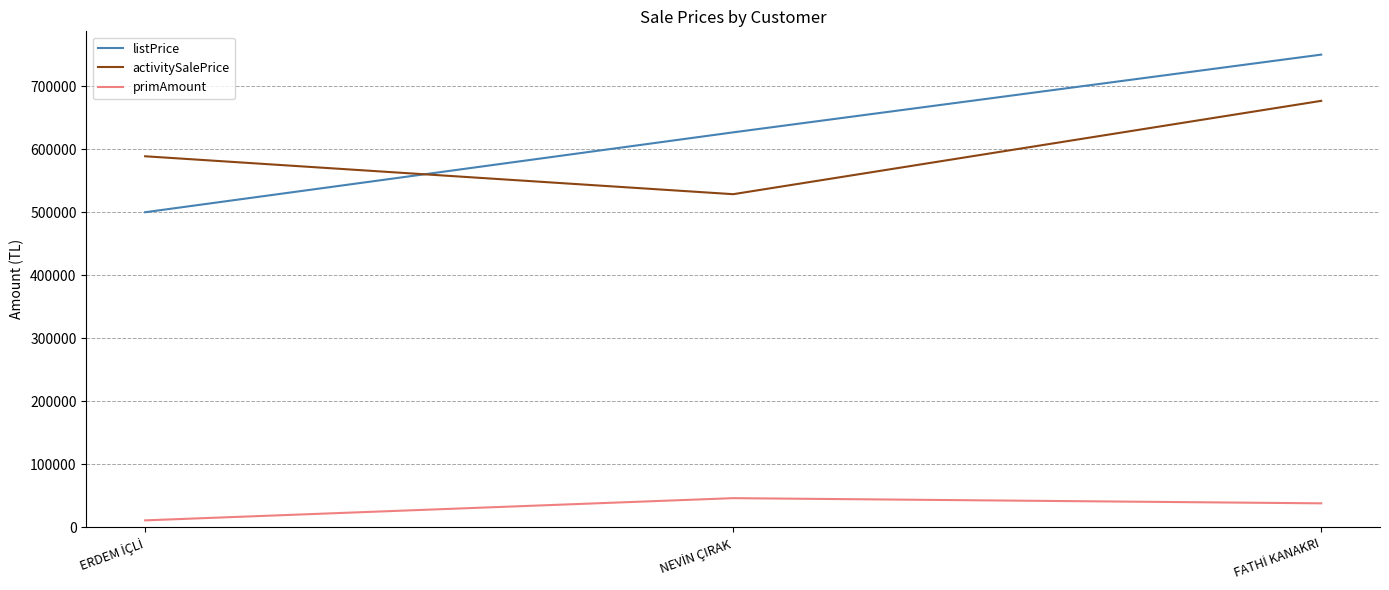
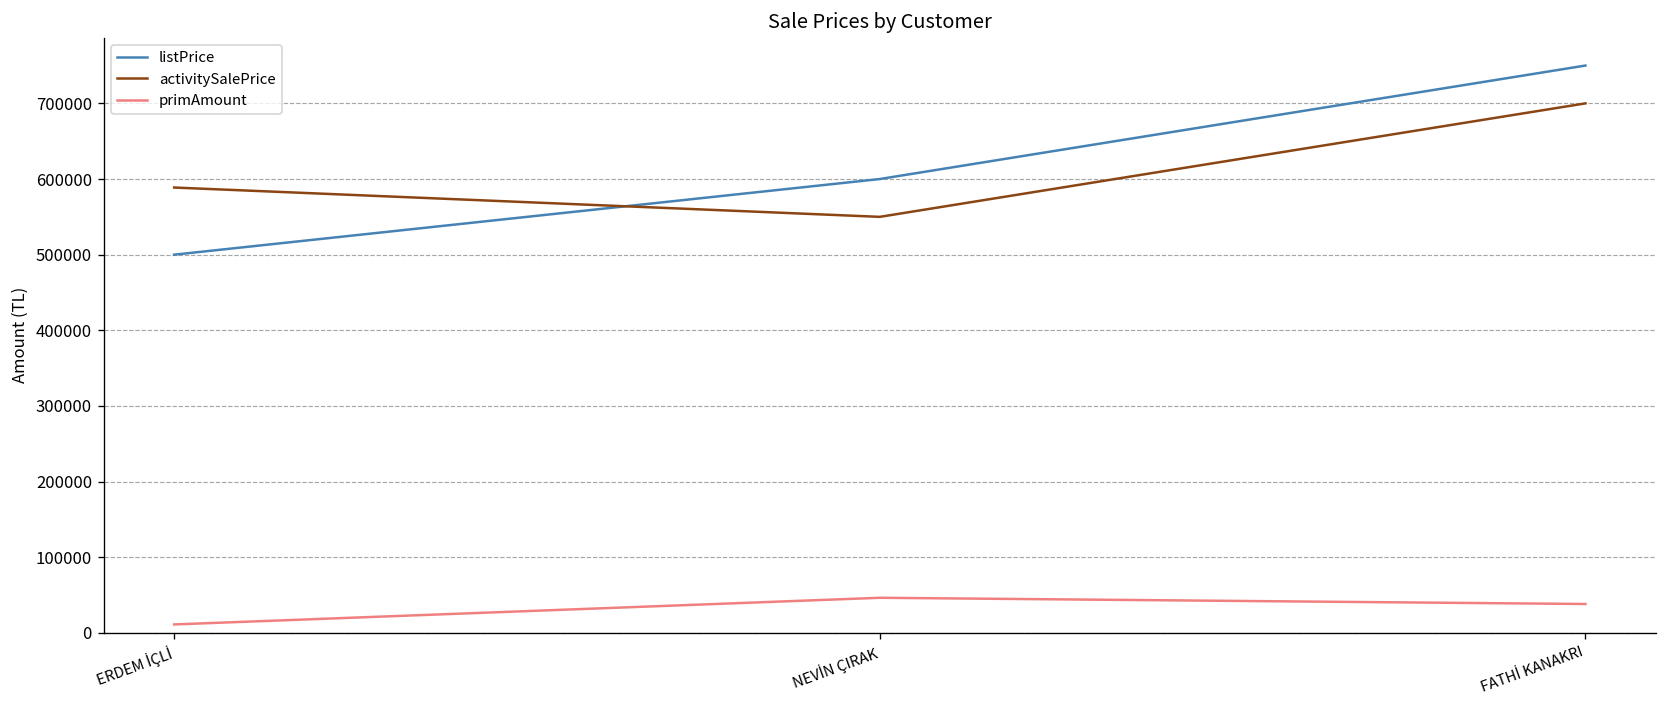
listPrice, NEVİN ÇIRAK: 630000 -> 600000
activitySalePrice, NEVİN ÇIRAK: 530000 -> 550000
activitySalePrice, FATHİ KANAKRI: 680000 -> 700000
